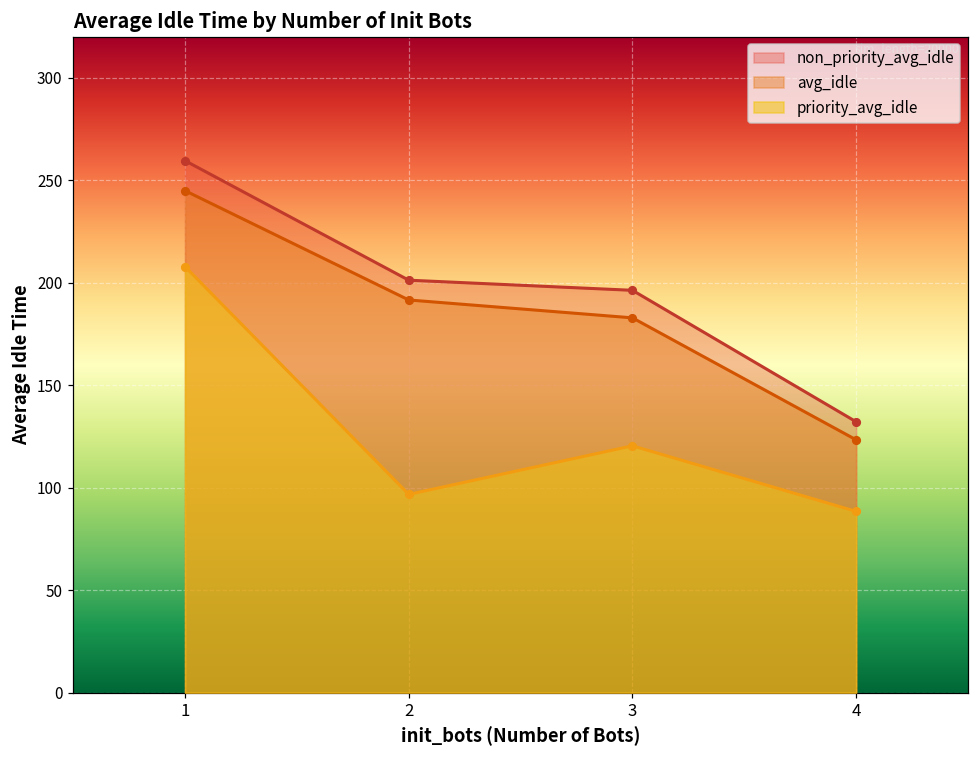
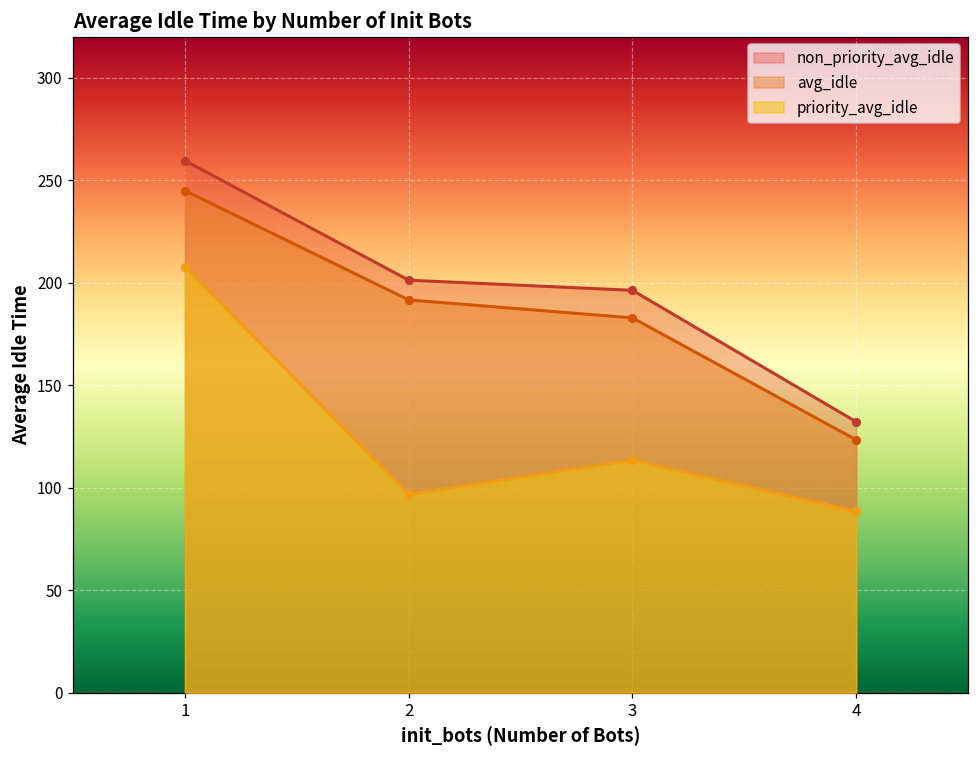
priority_avg_idle, 3: 120 -> 113
